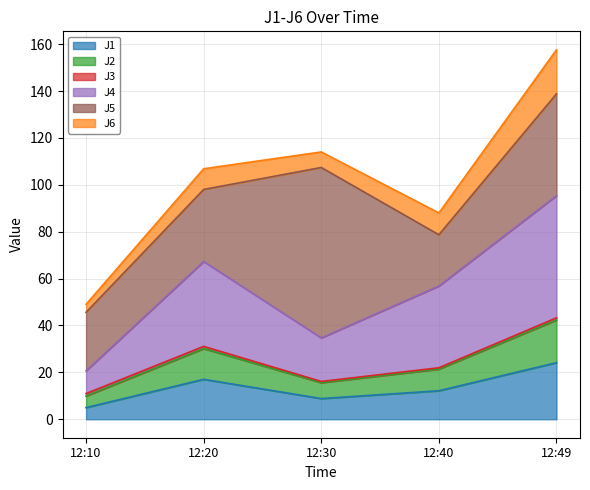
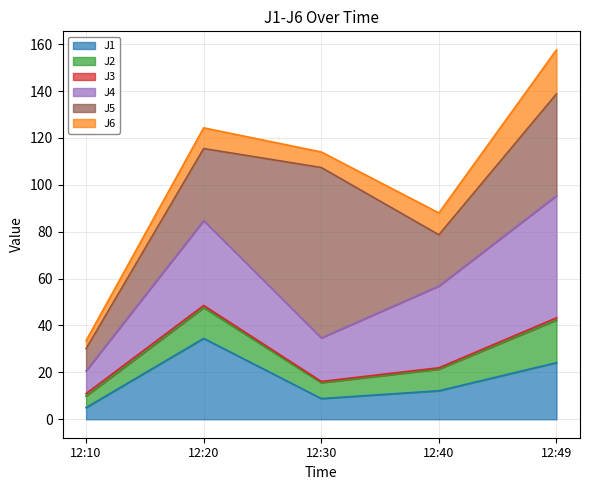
J5, 12:10: 25 -> 9
J1, 12:20: 17 -> 34
